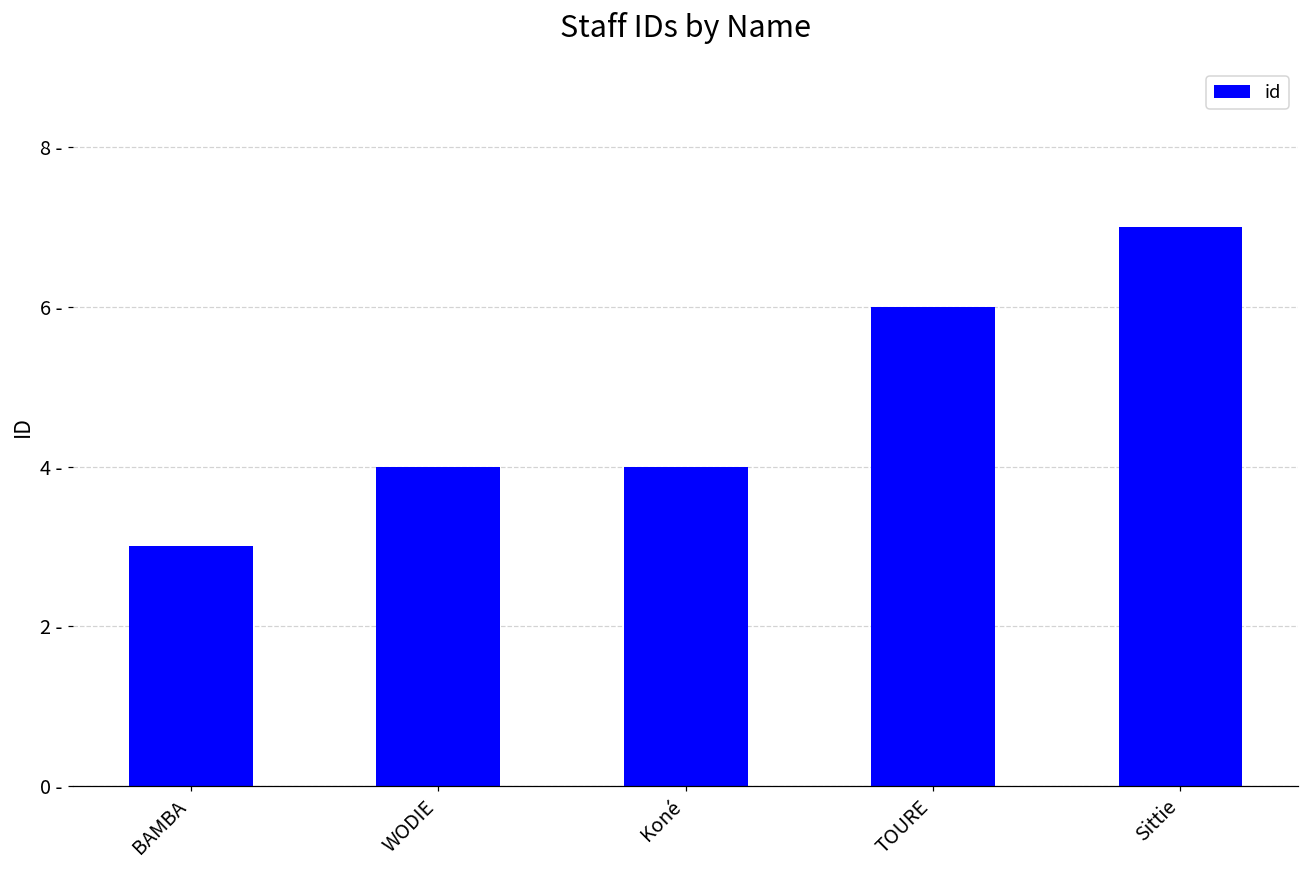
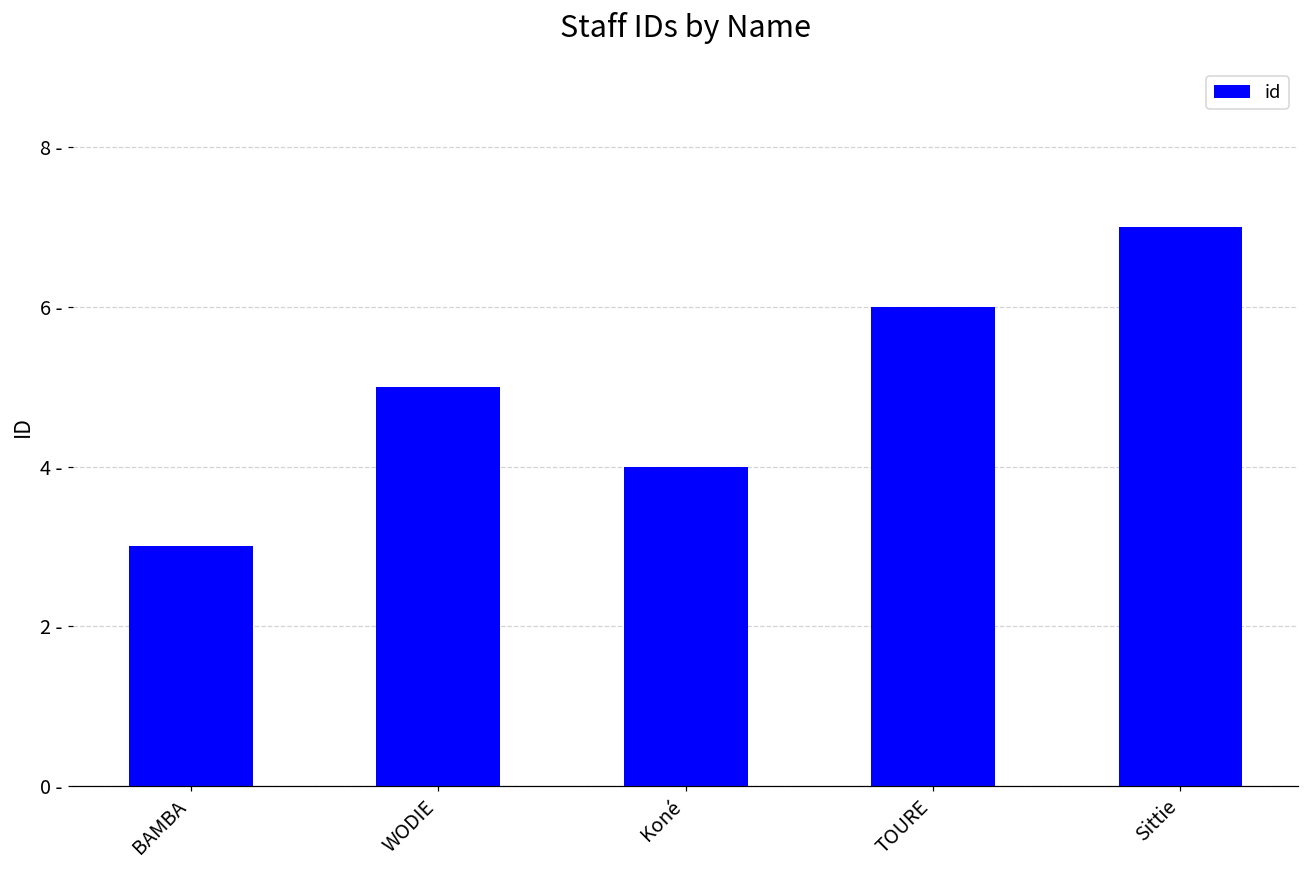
WODIE: 4 - -> 5 -
